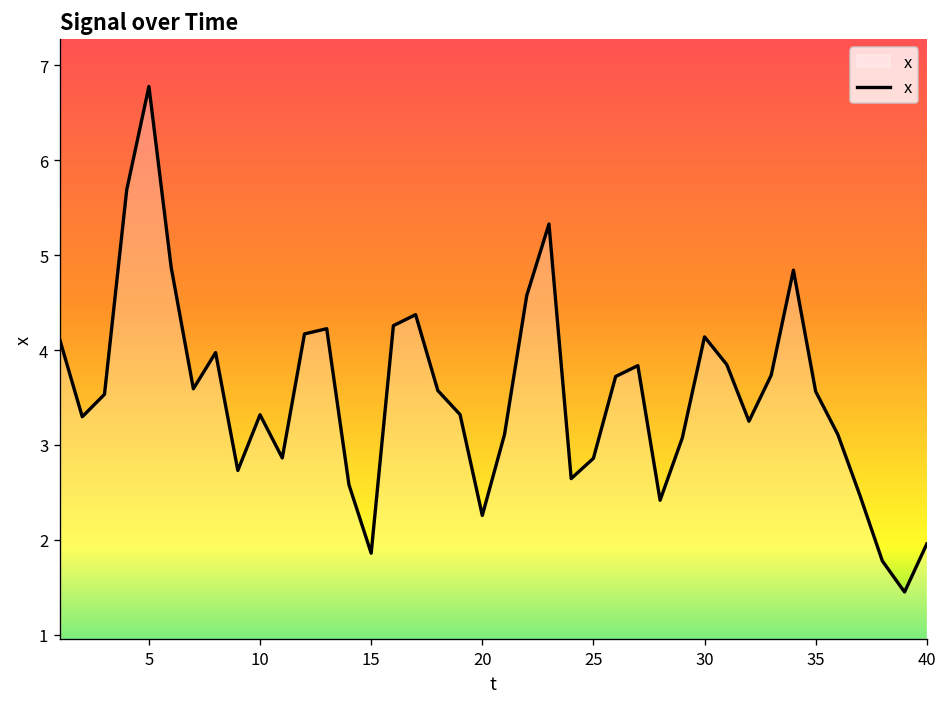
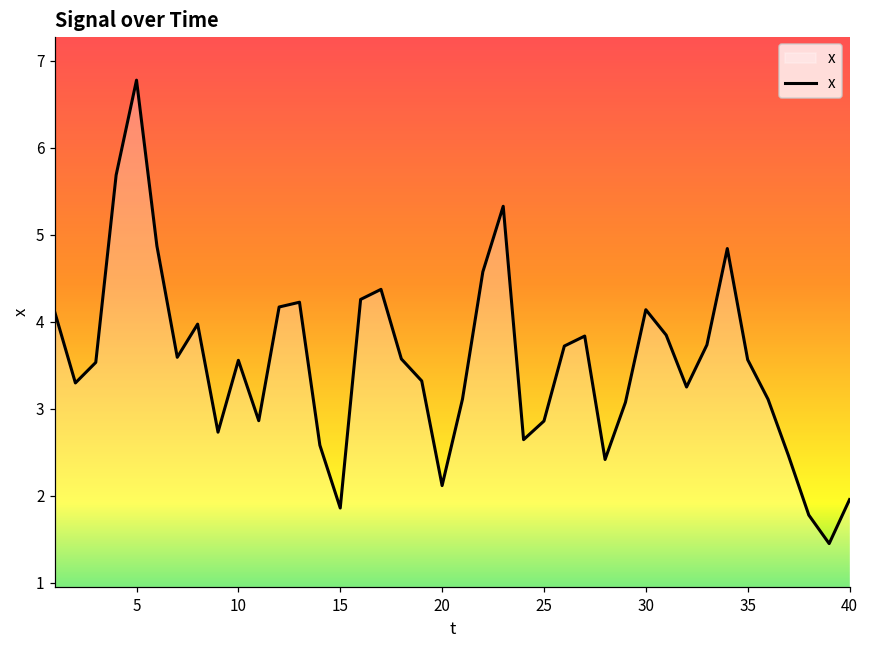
10: 3.3 -> 3.6
20: 2.3 -> 2.1
